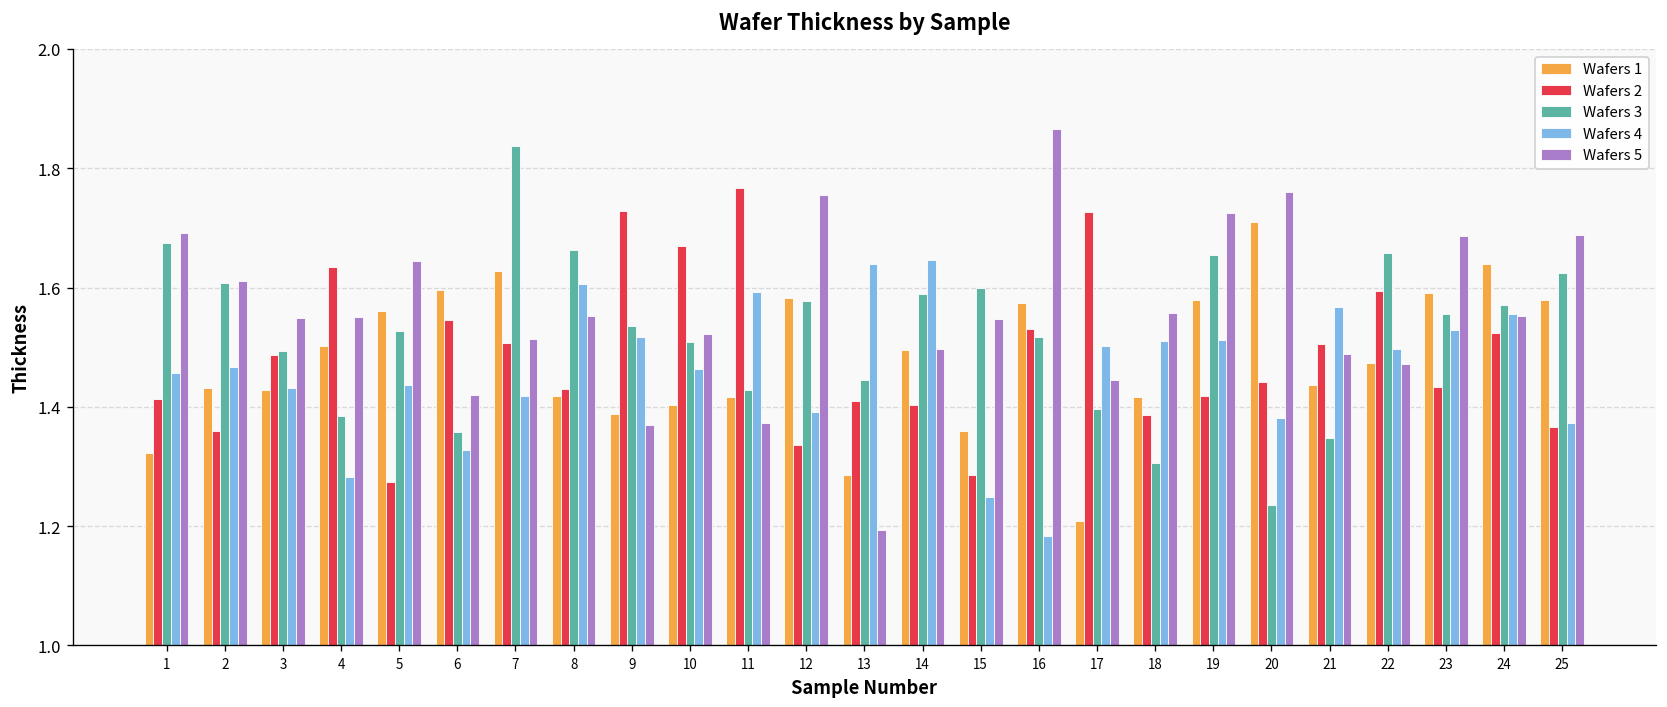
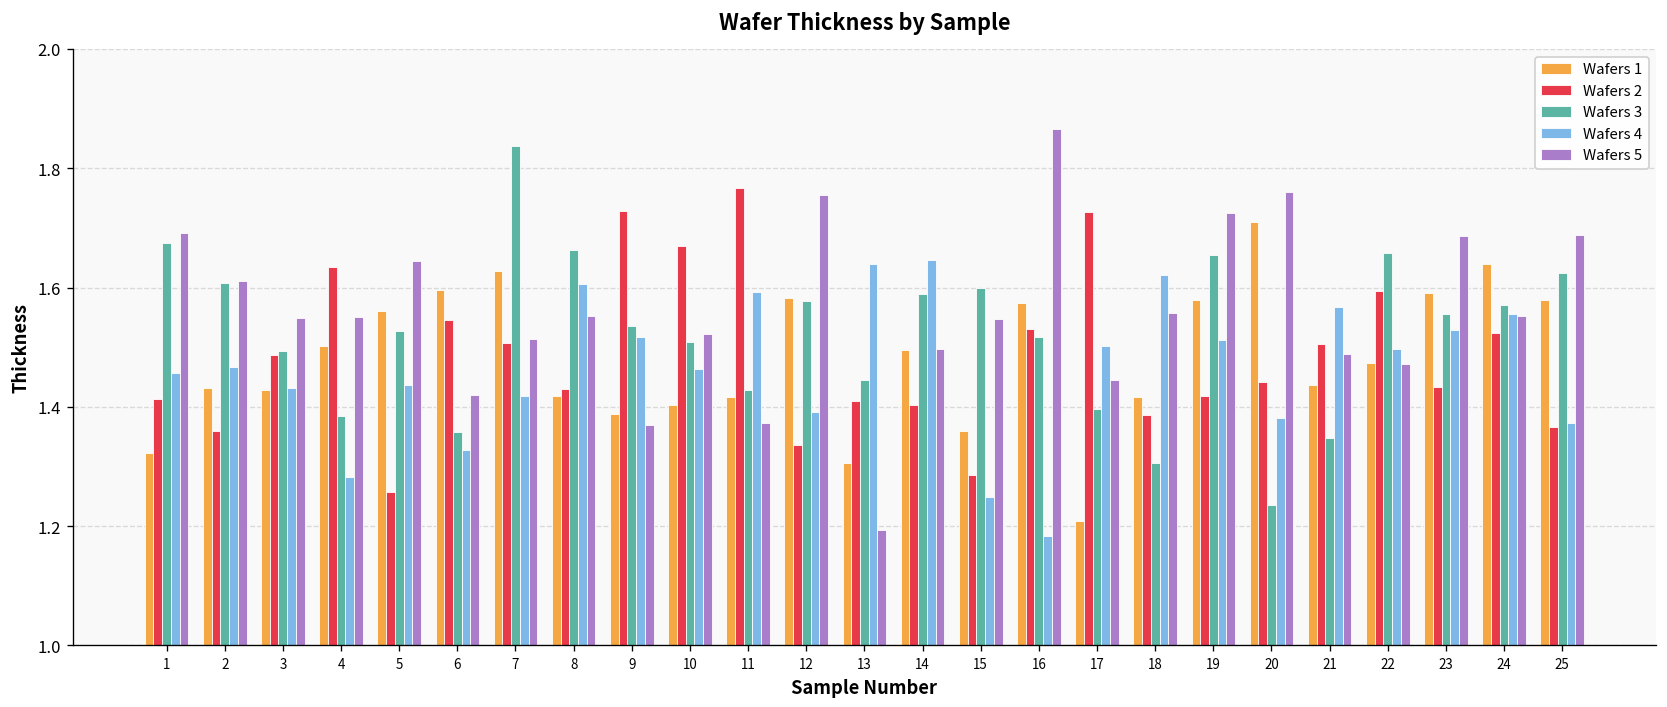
Wafers 2, 5: 1.27 -> 1.26
Wafers 1, 13: 1.29 -> 1.31
Wafers 4, 18: 1.51 -> 1.62
